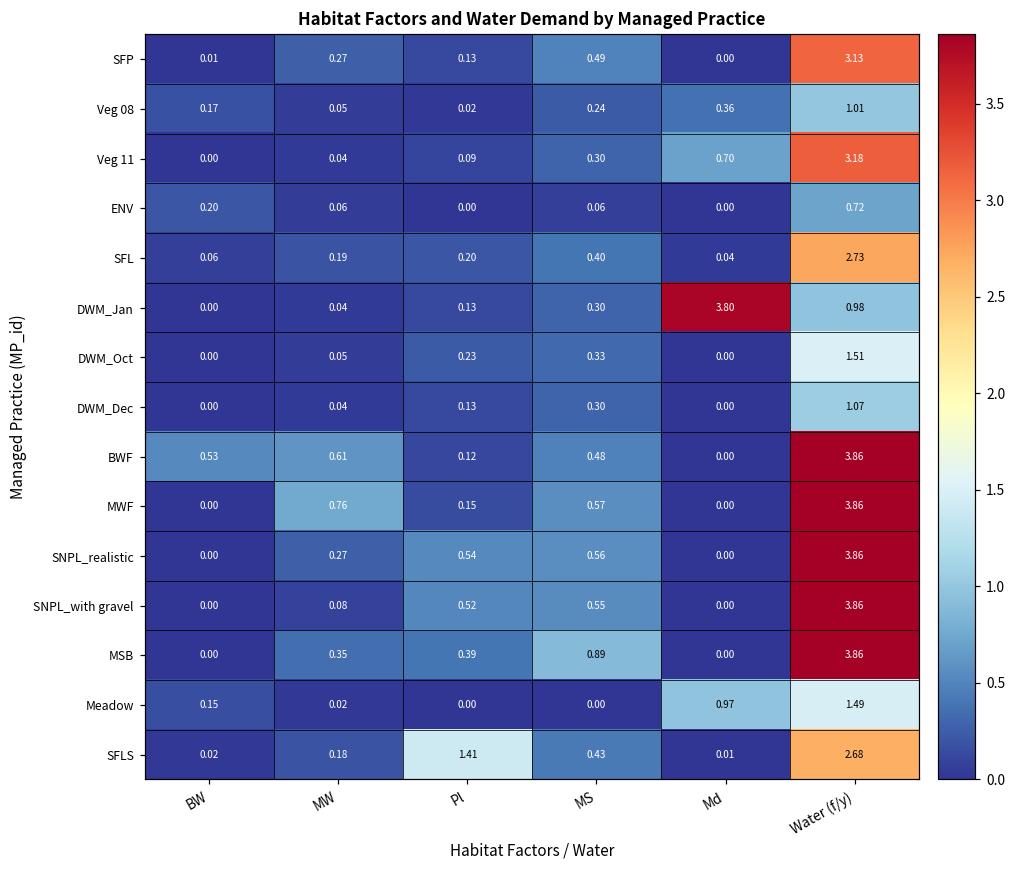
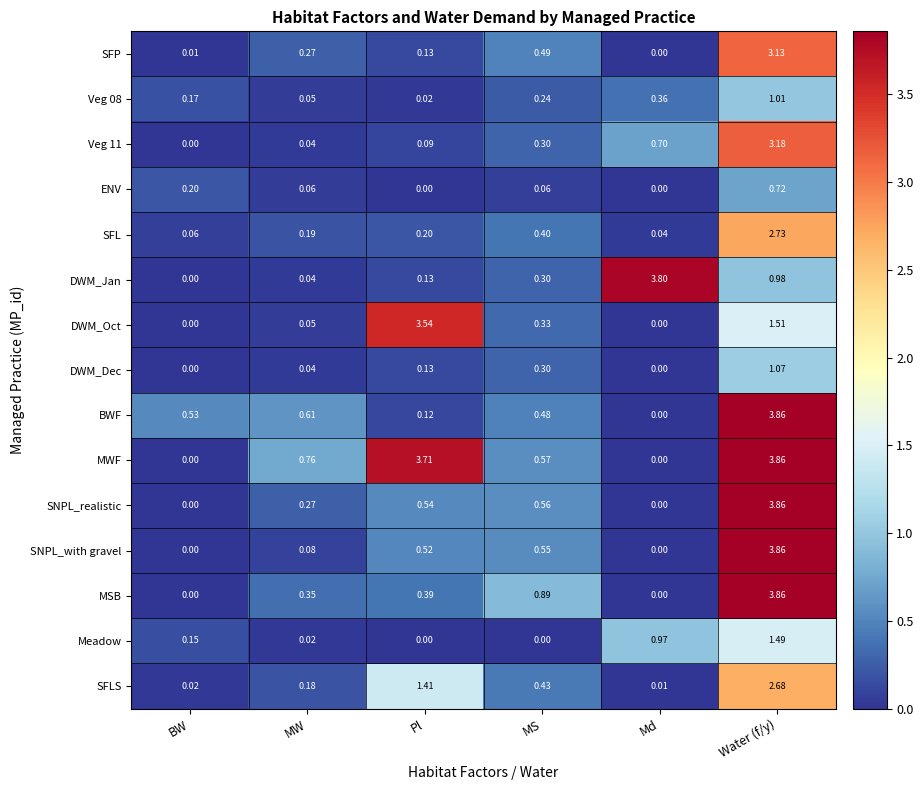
DWM_Oct, Pl: 0.23 -> 3.54
MWF, Pl: 0.15 -> 3.71
